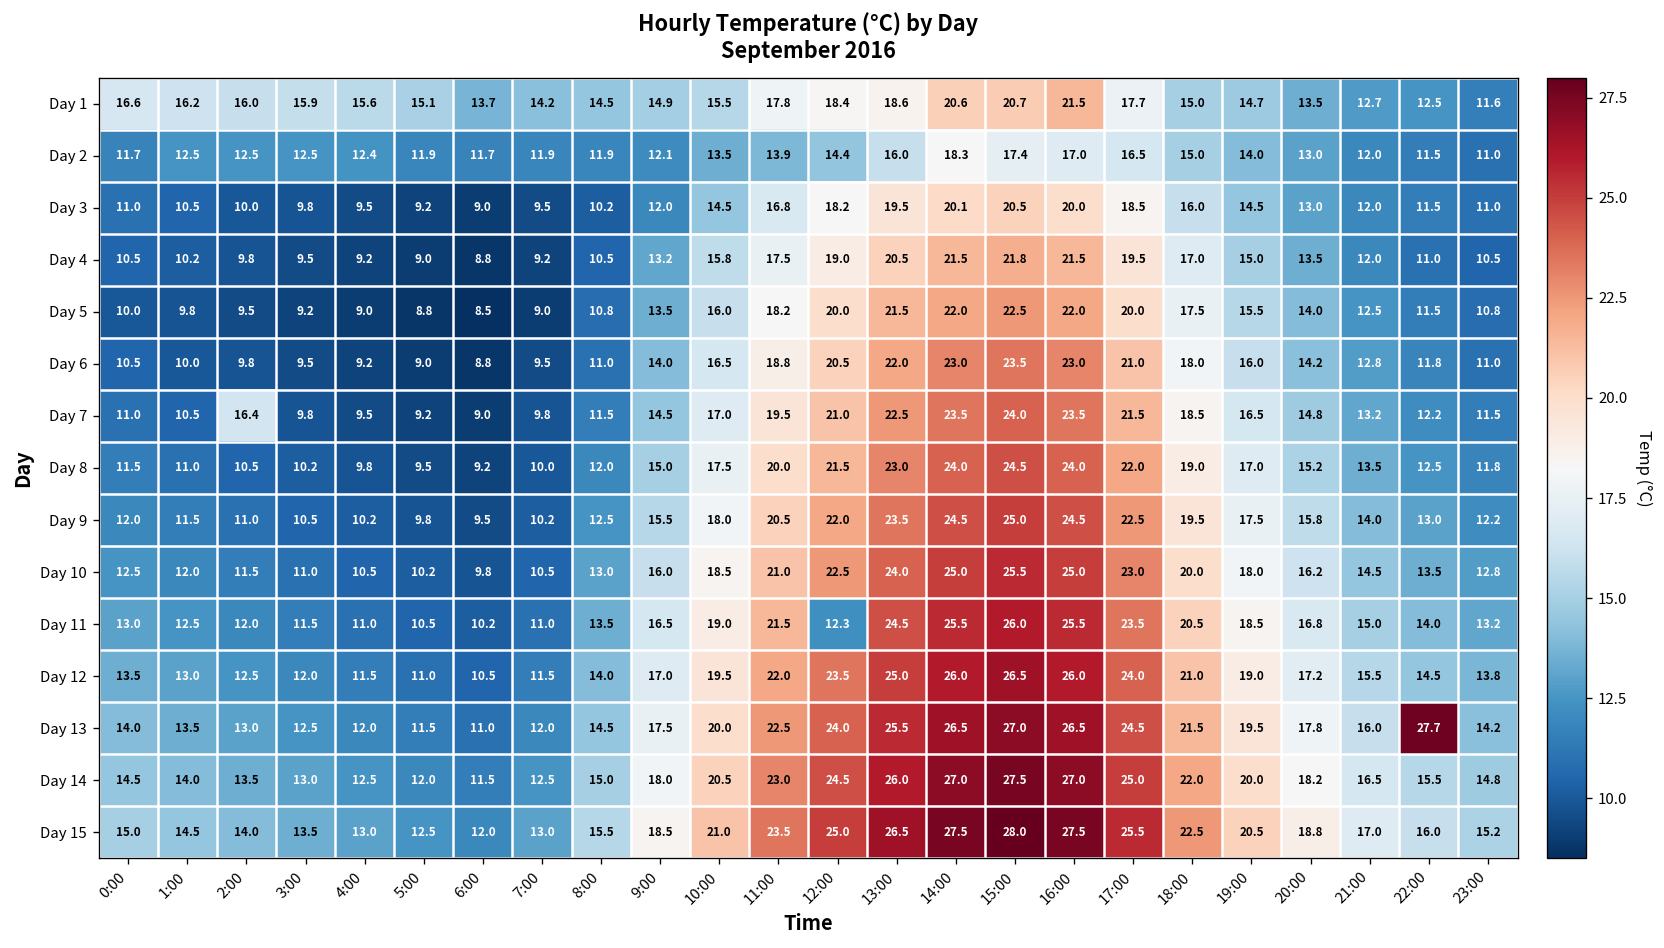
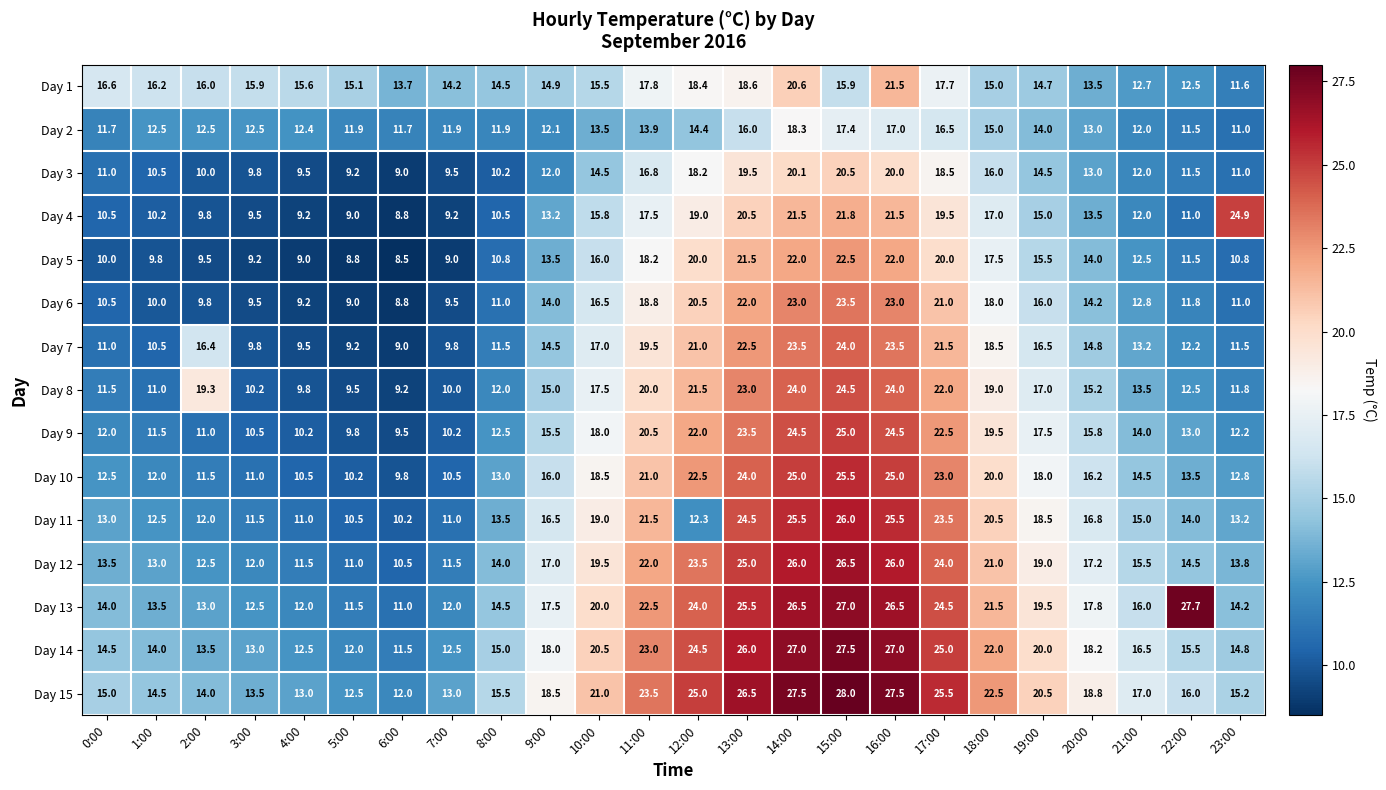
Day 1, 15:00: 20.7 -> 15.9
Day 4, 23:00: 10.5 -> 24.9
Day 8, 2:00: 10.5 -> 19.3
